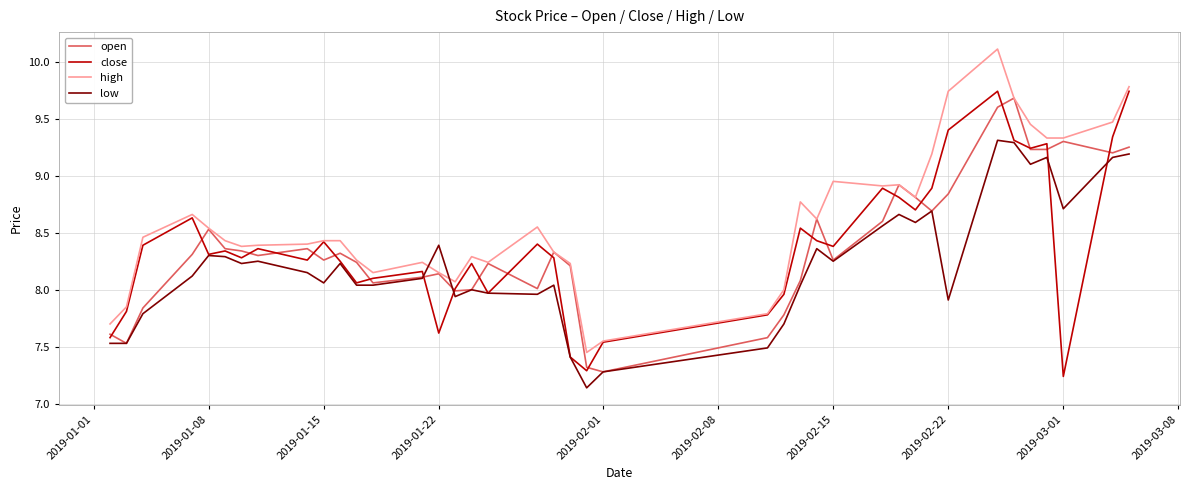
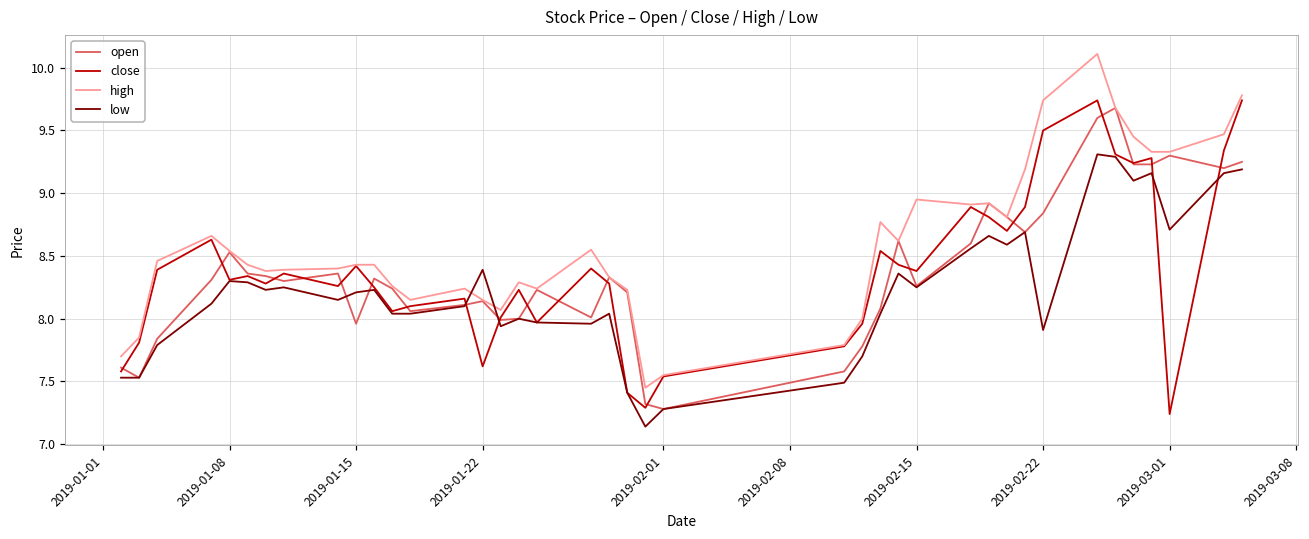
open, 2019-01-15: 8.26 -> 7.96
low, 2019-01-15: 8.06 -> 8.21
close, 2019-02-22: 9.4 -> 9.5
